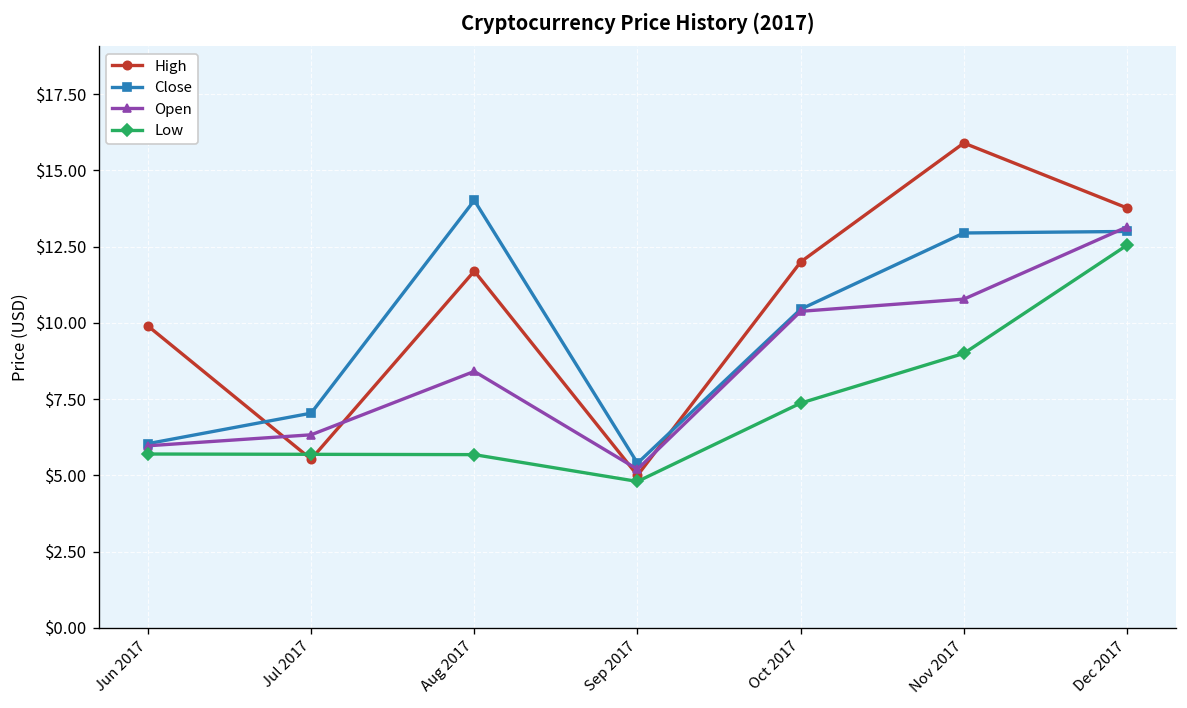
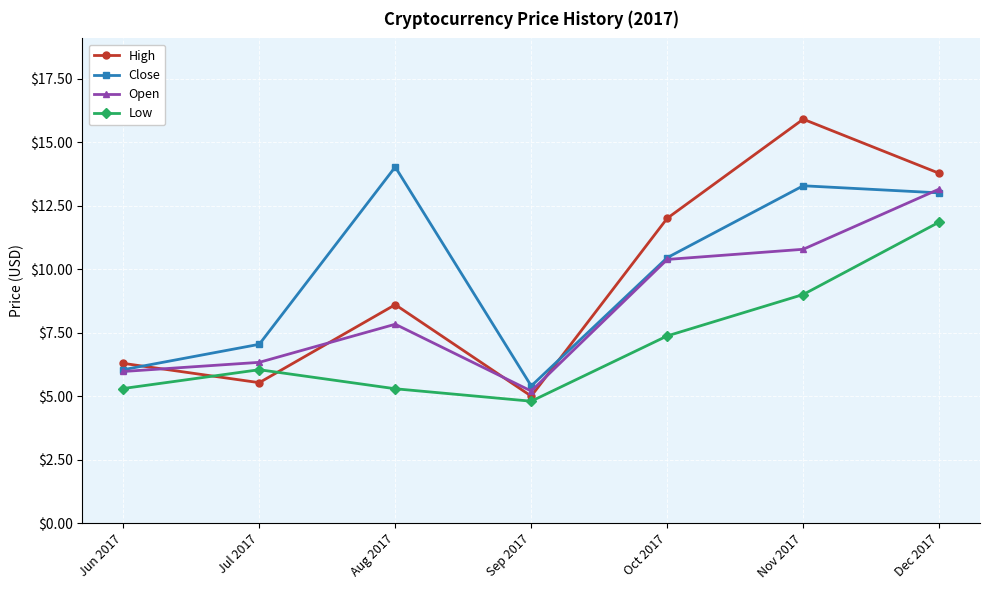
High, Jun 2017: $9.9 -> $6.3
Low, Jun 2017: $5.7 -> $5.3
Low, Jul 2017: $5.7 -> $6.0
High, Aug 2017: $11.7 -> $8.6
Open, Aug 2017: $8.4 -> $7.8
Low, Aug 2017: $5.7 -> $5.3
Close, Nov 2017: $13.0 -> $13.3
Low, Dec 2017: $12.6 -> $11.9
